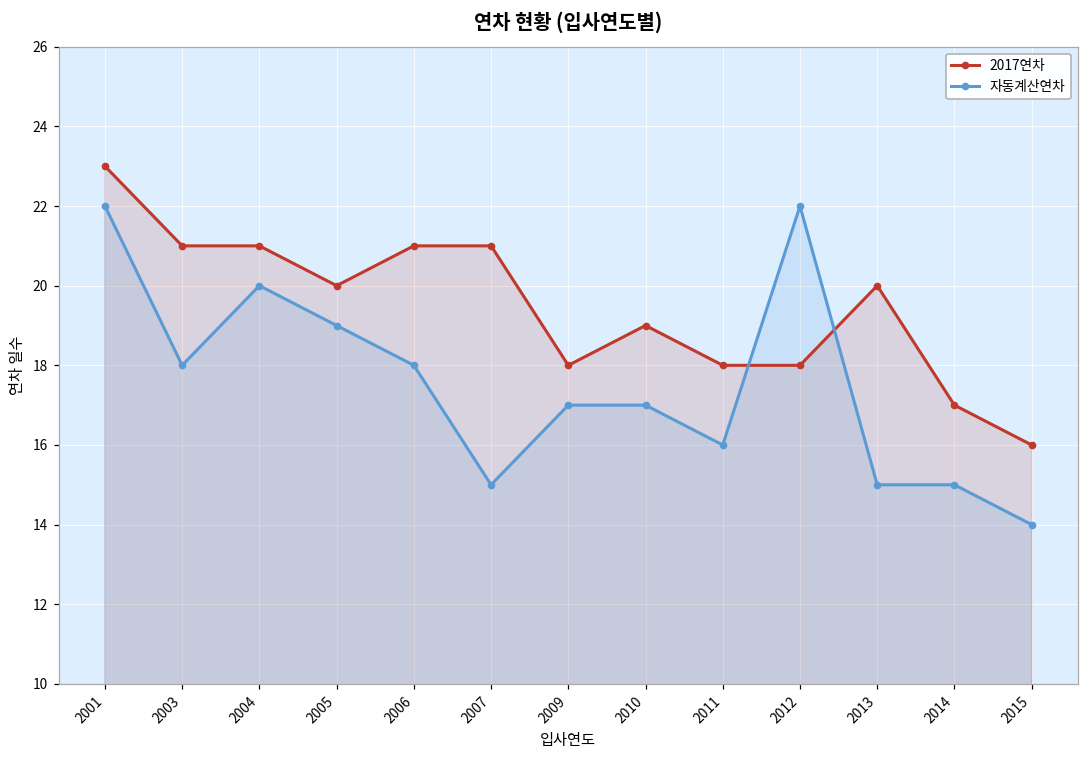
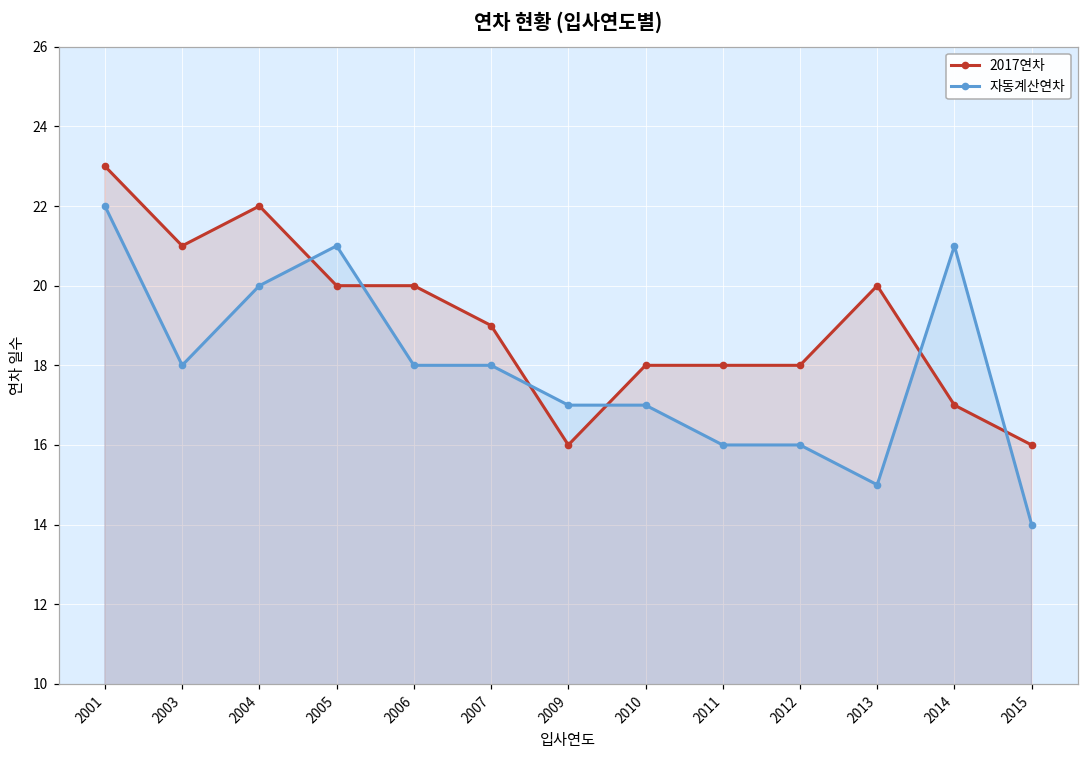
2017연차, 2004: 21 -> 22
자동계산연차, 2005: 19 -> 21
2017연차, 2006: 21 -> 20
2017연차, 2007: 21 -> 19
자동계산연차, 2007: 15 -> 18
2017연차, 2009: 18 -> 16
2017연차, 2010: 19 -> 18
자동계산연차, 2012: 22 -> 16
자동계산연차, 2014: 15 -> 21
